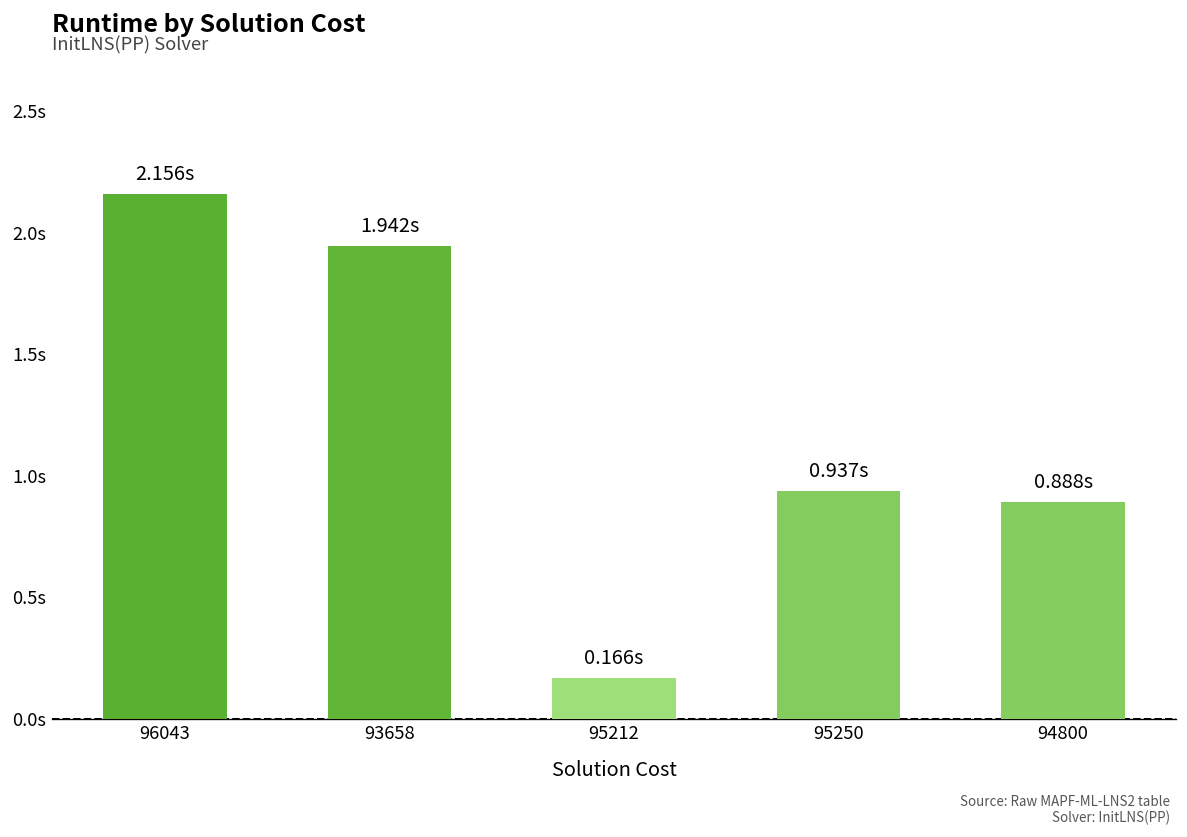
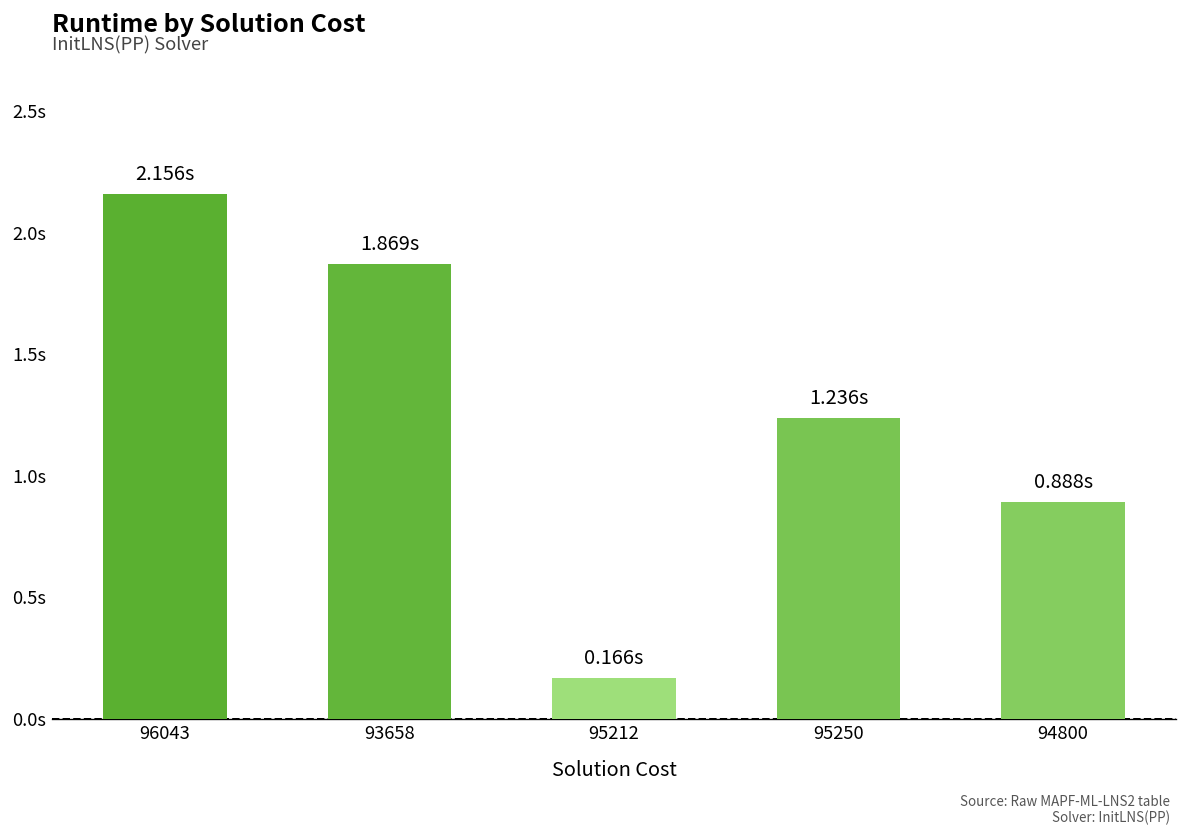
93658: 1.942s -> 1.869s
95250: 0.937s -> 1.236s
